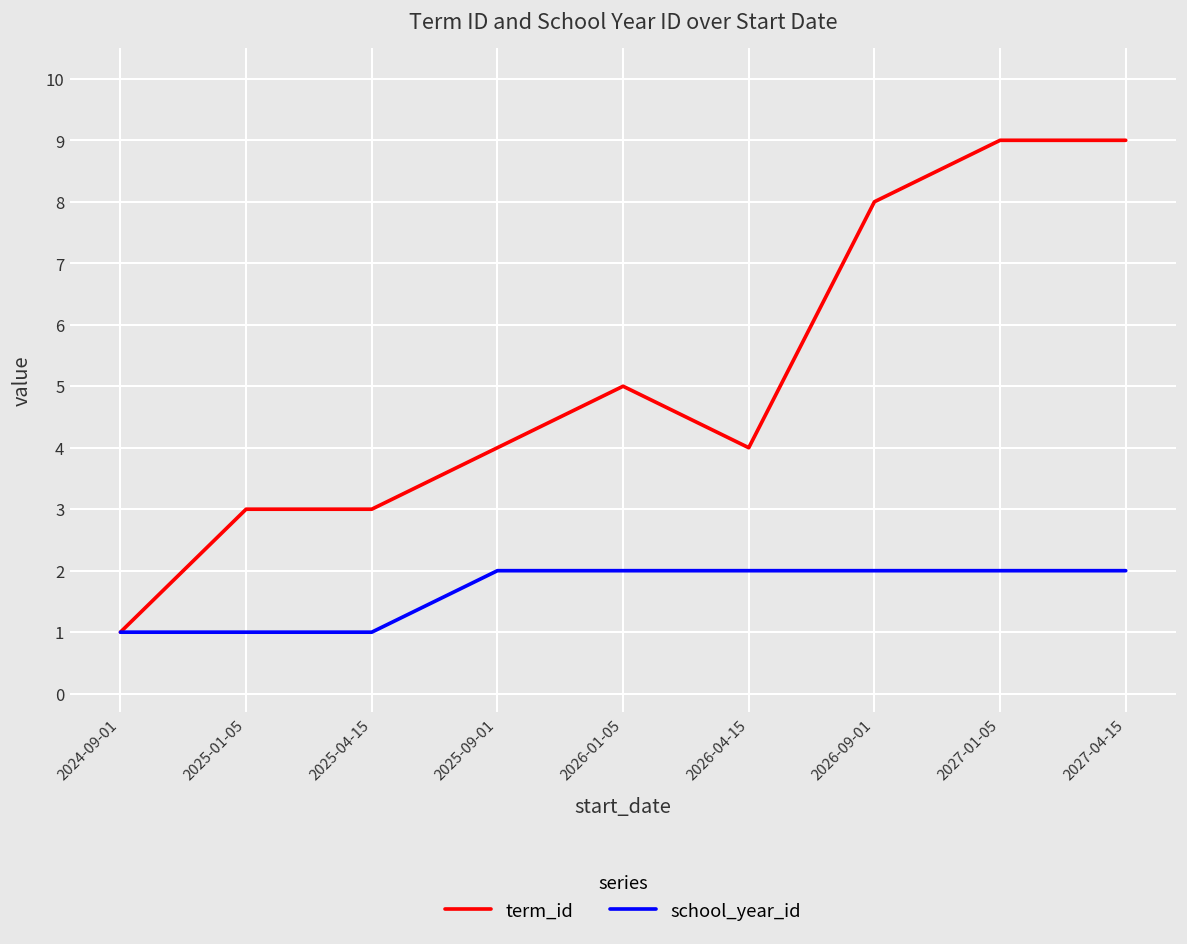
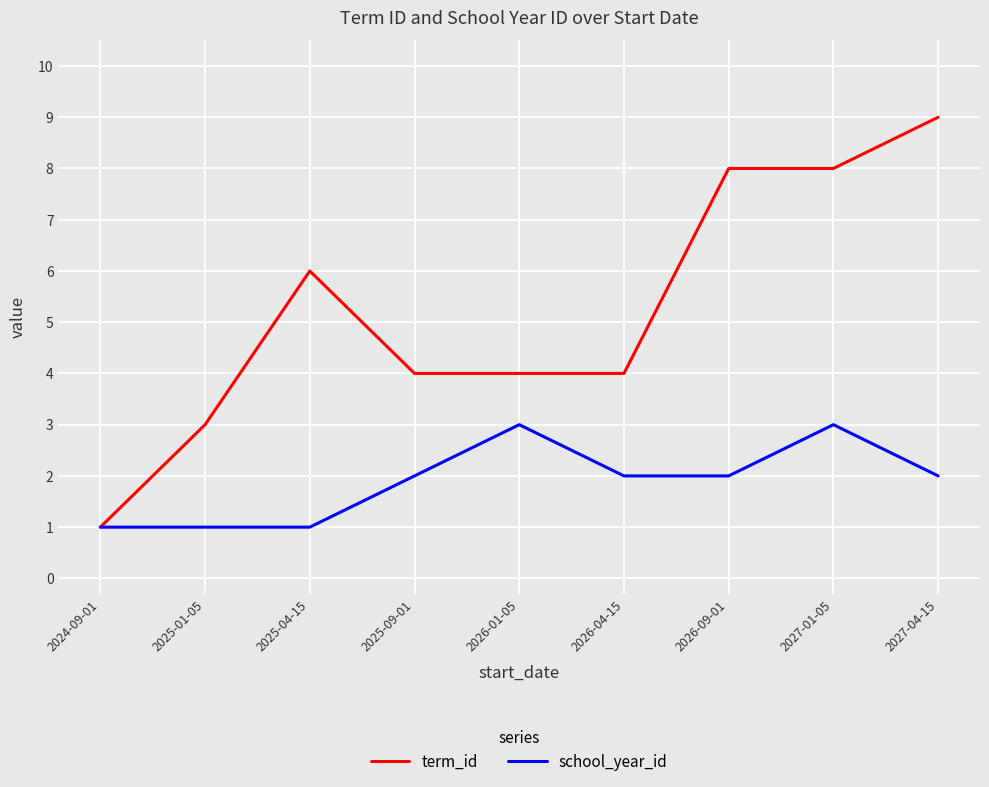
term_id, 2025-04-15: 3 -> 6
term_id, 2026-01-05: 5 -> 4
school_year_id, 2026-01-05: 2 -> 3
term_id, 2027-01-05: 9 -> 8
school_year_id, 2027-01-05: 2 -> 3
